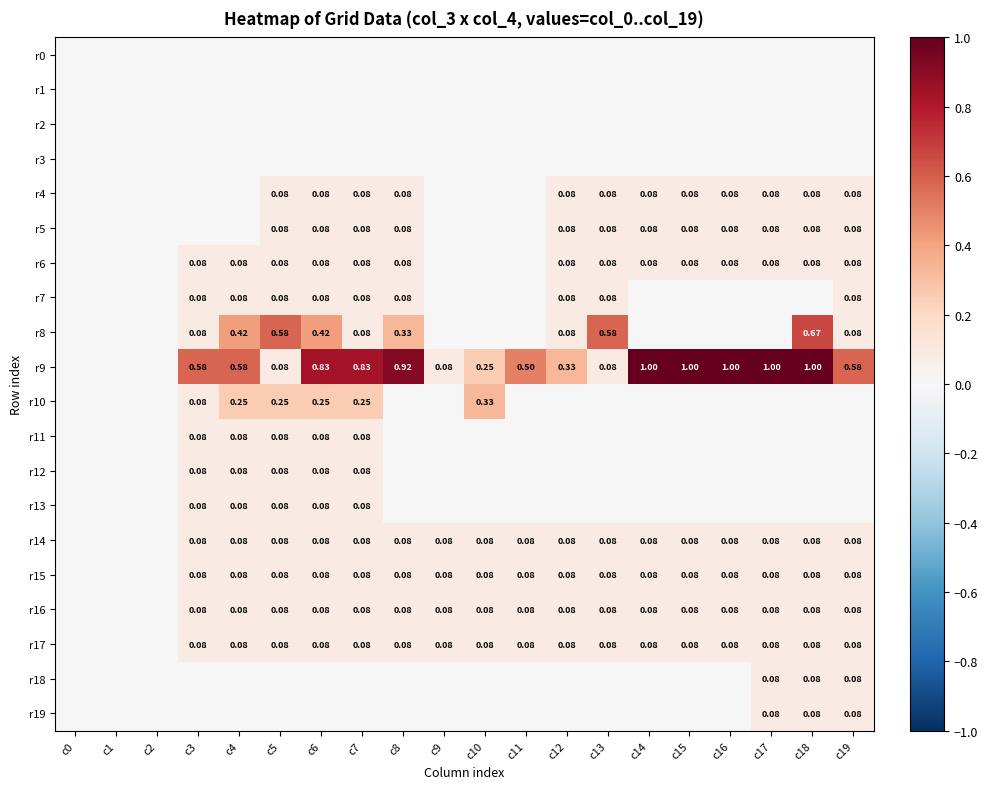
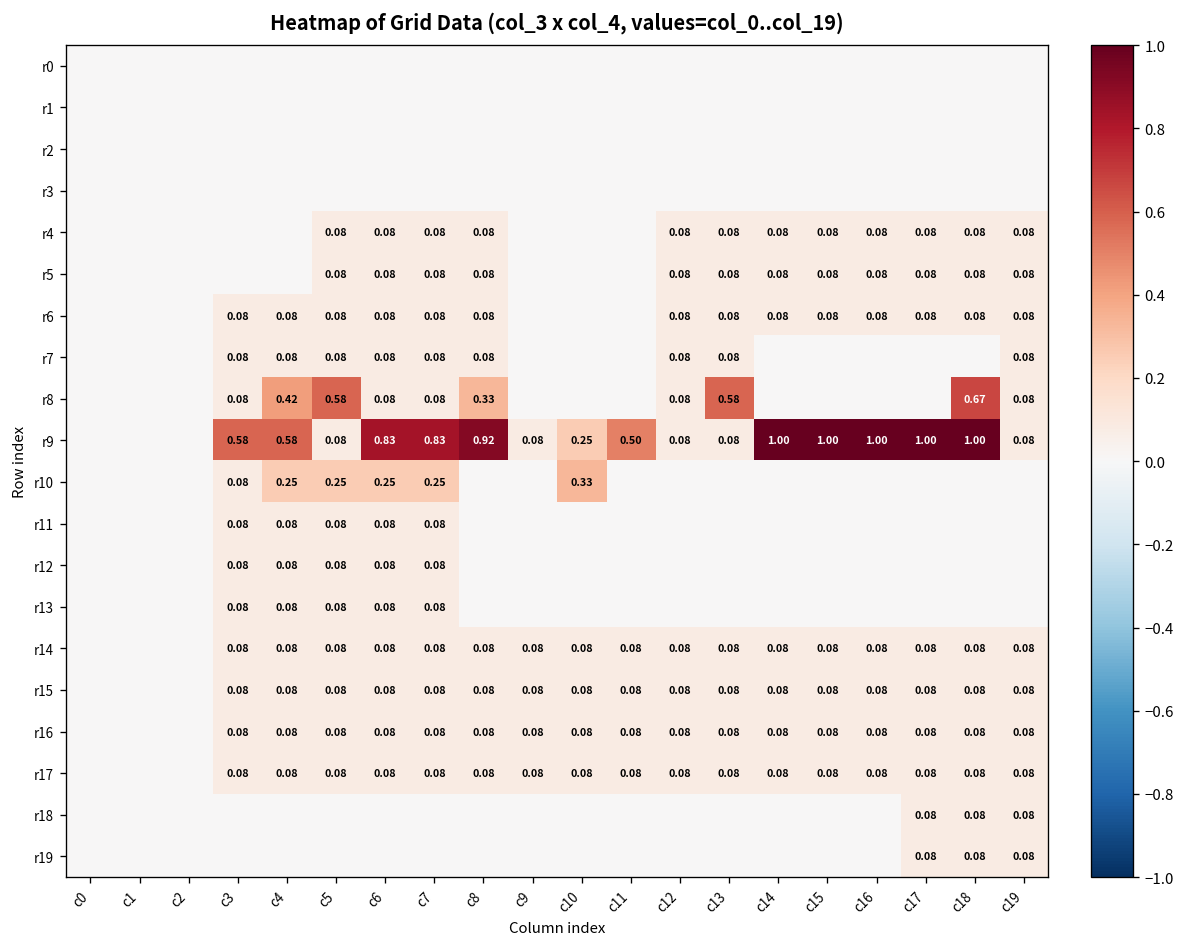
r8, c6: 0.42 -> 0.08
r9, c12: 0.33 -> 0.08
r9, c19: 0.58 -> 0.08
